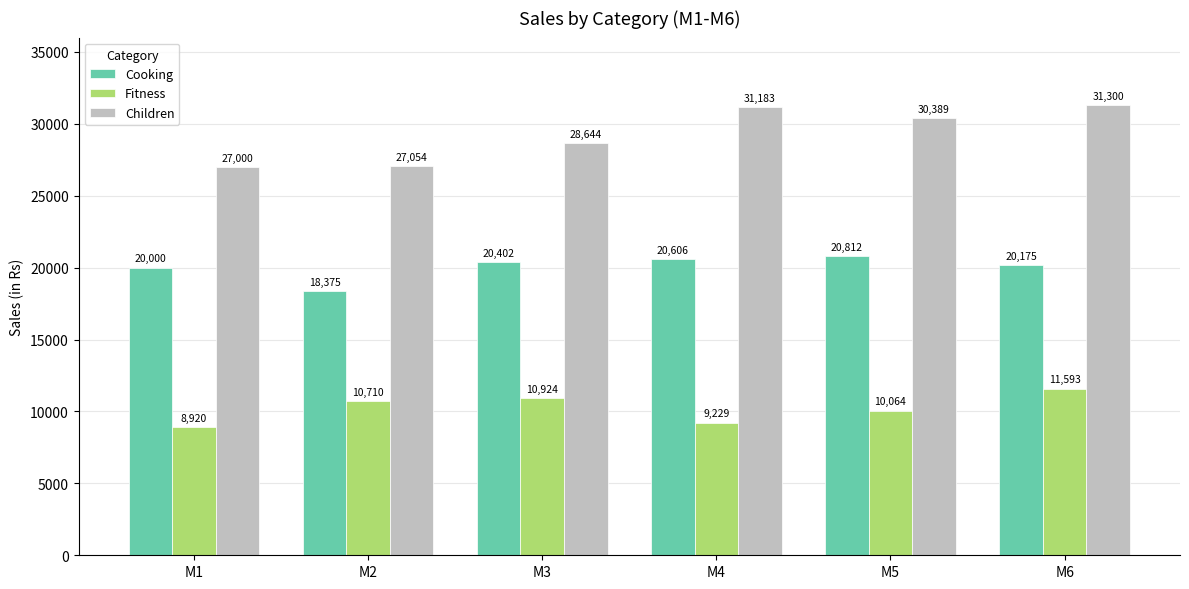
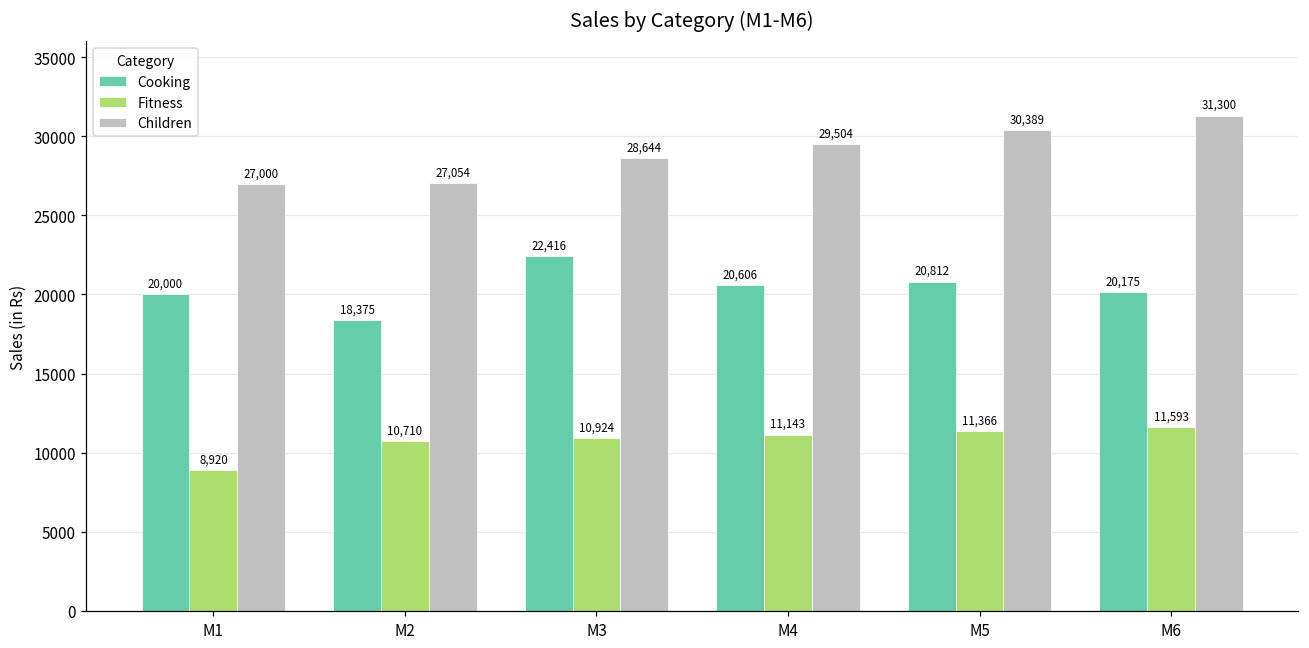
Cooking, M3: 20,402 -> 22,416
Fitness, M4: 9,229 -> 11,143
Children, M4: 31,183 -> 29,504
Fitness, M5: 10,064 -> 11,366
